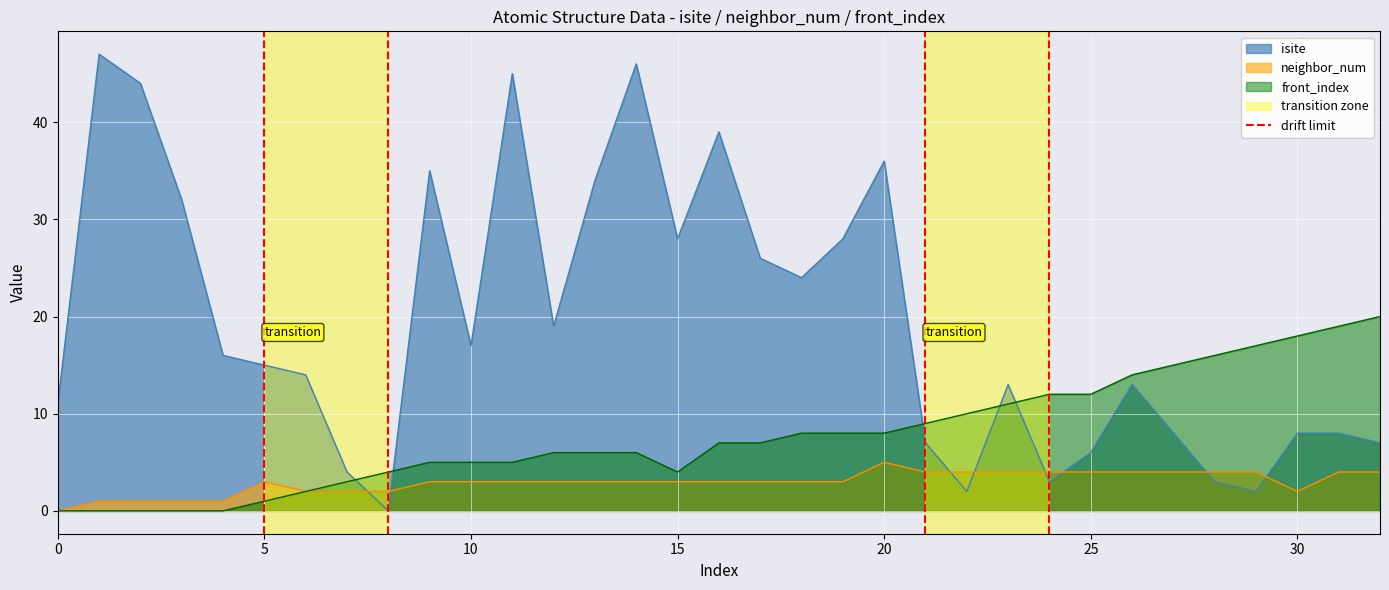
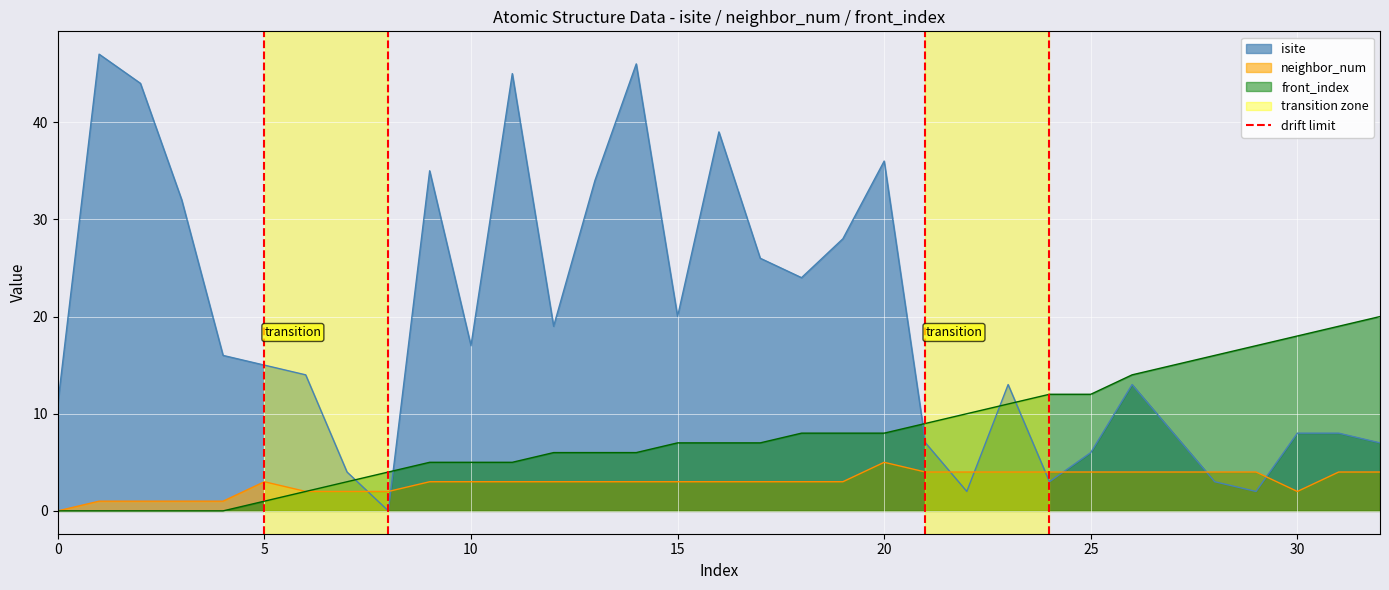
isite, 15: 28 -> 20
front_index, 15: 4 -> 7
